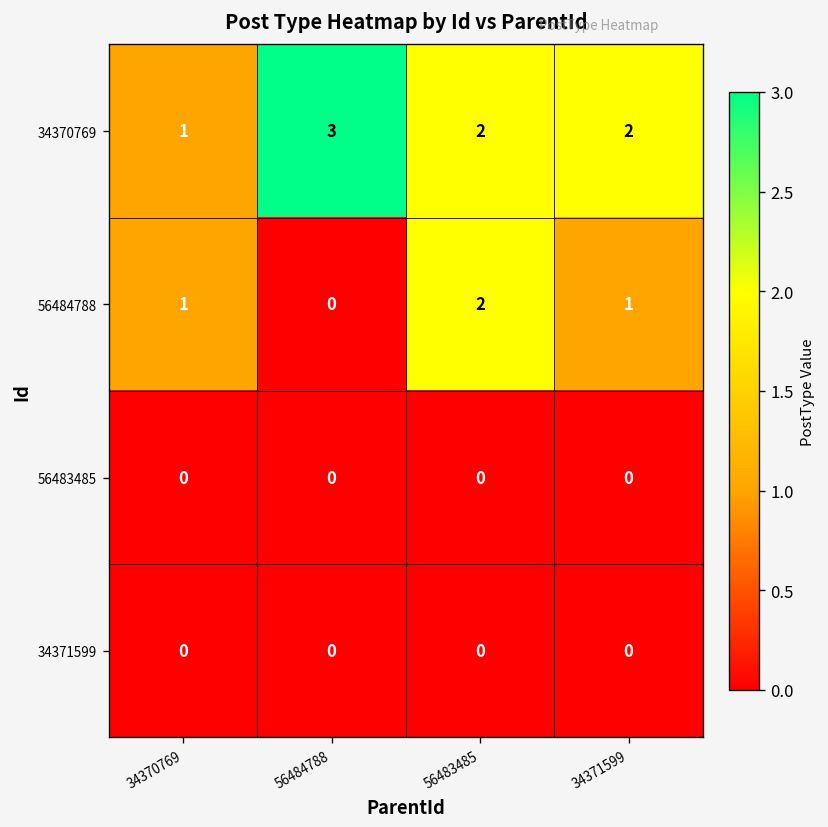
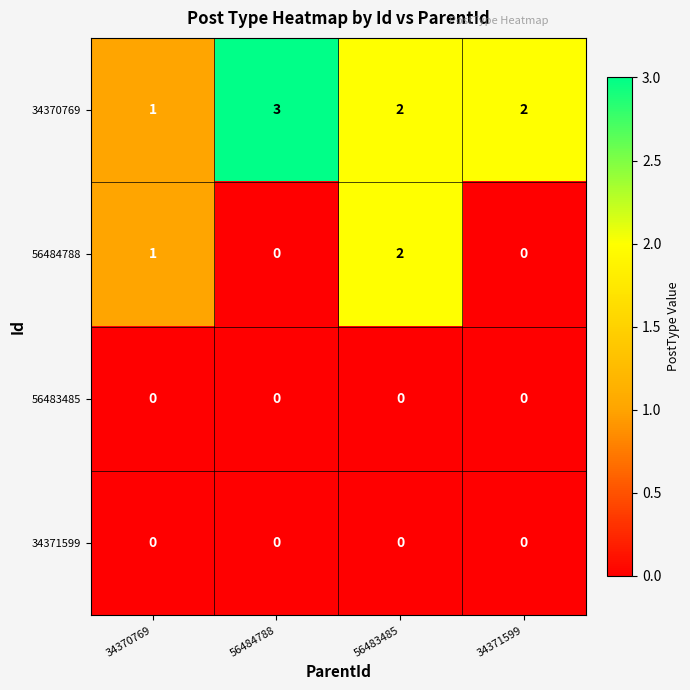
56484788, 34371599: 1 -> 0
